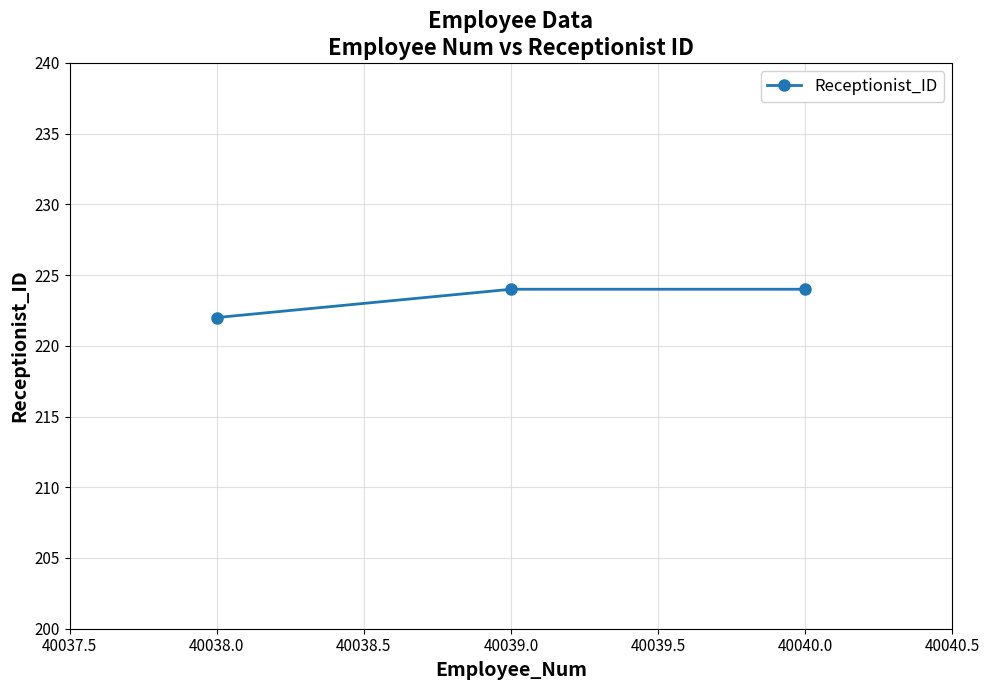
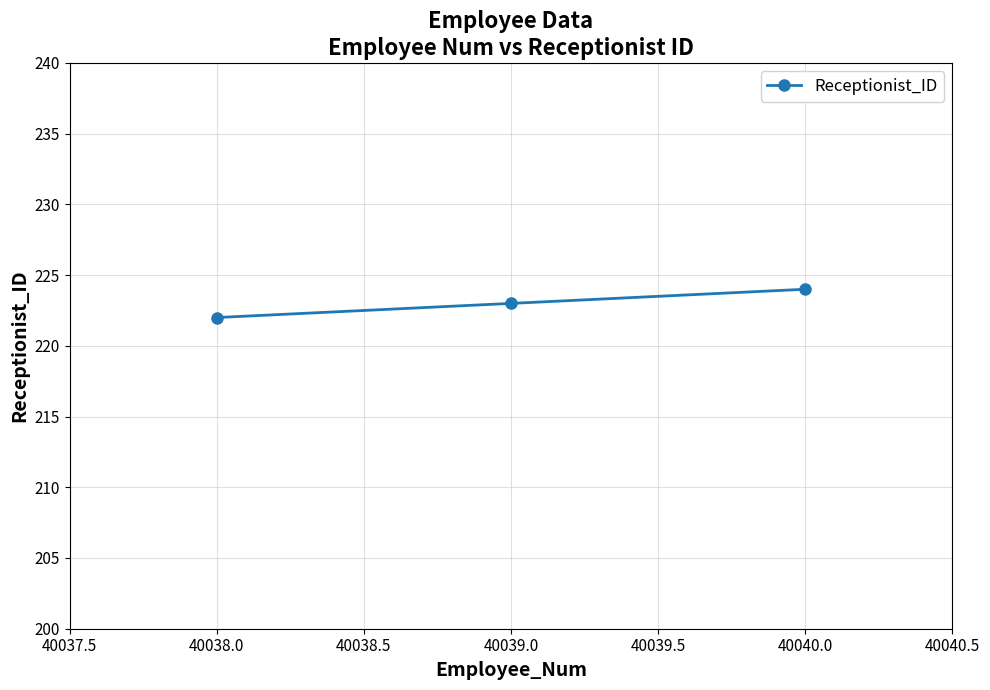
40039.0: 224 -> 223
